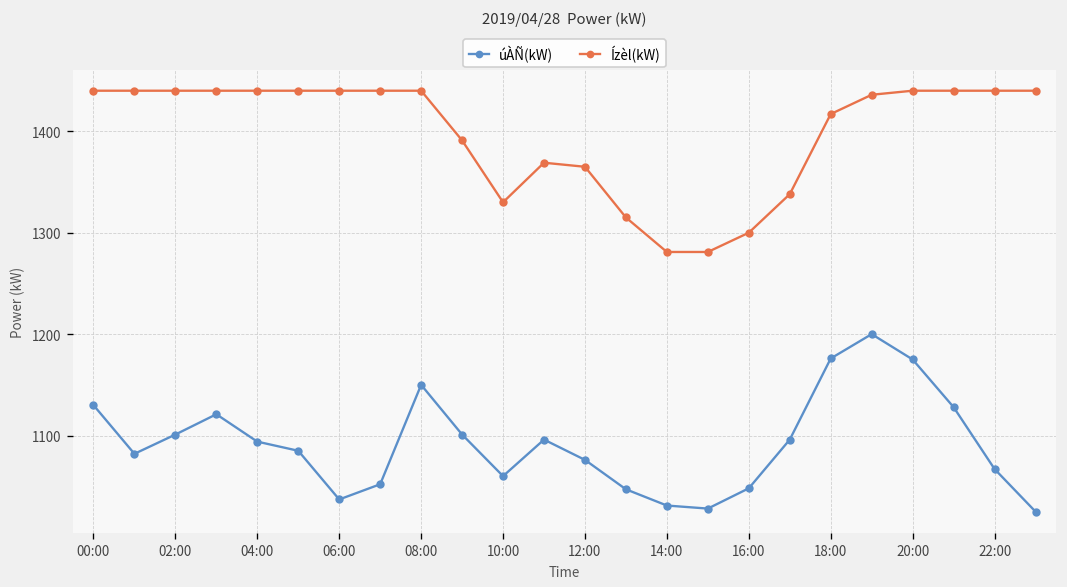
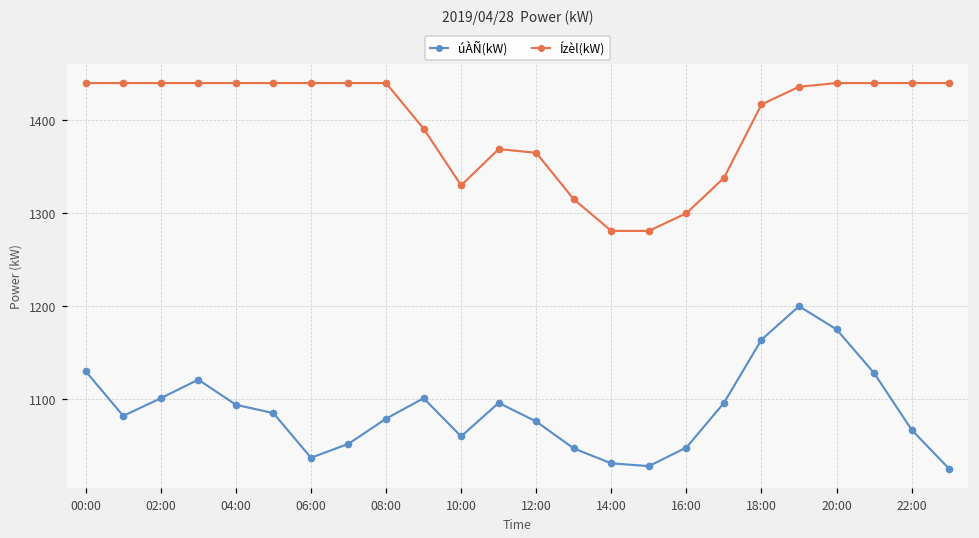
úÀÑ(kW), 08:00: 1150 -> 1080
úÀÑ(kW), 18:00: 1180 -> 1160
